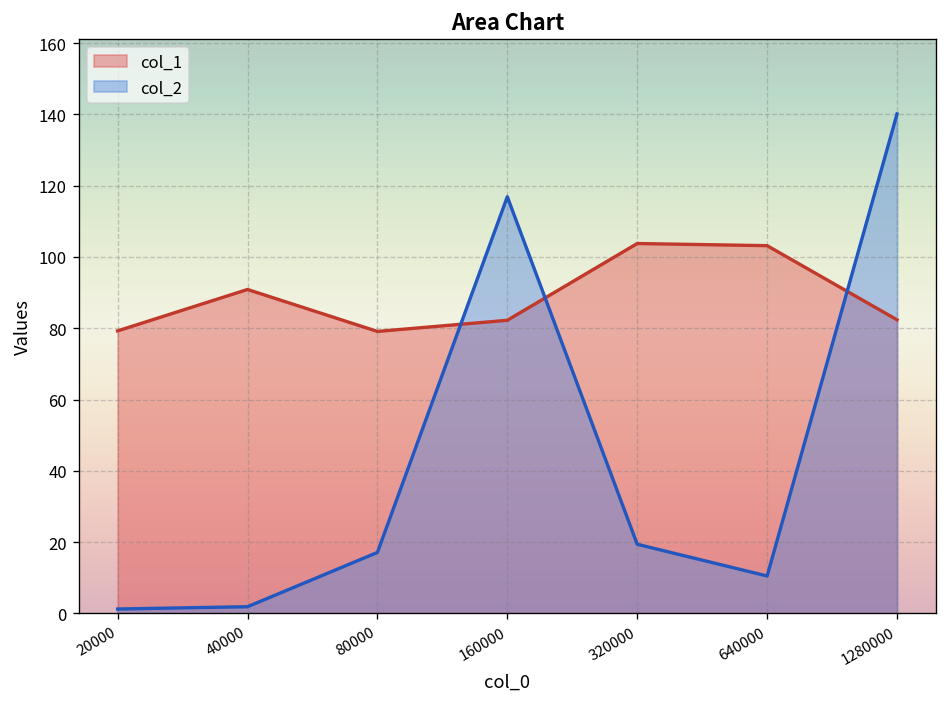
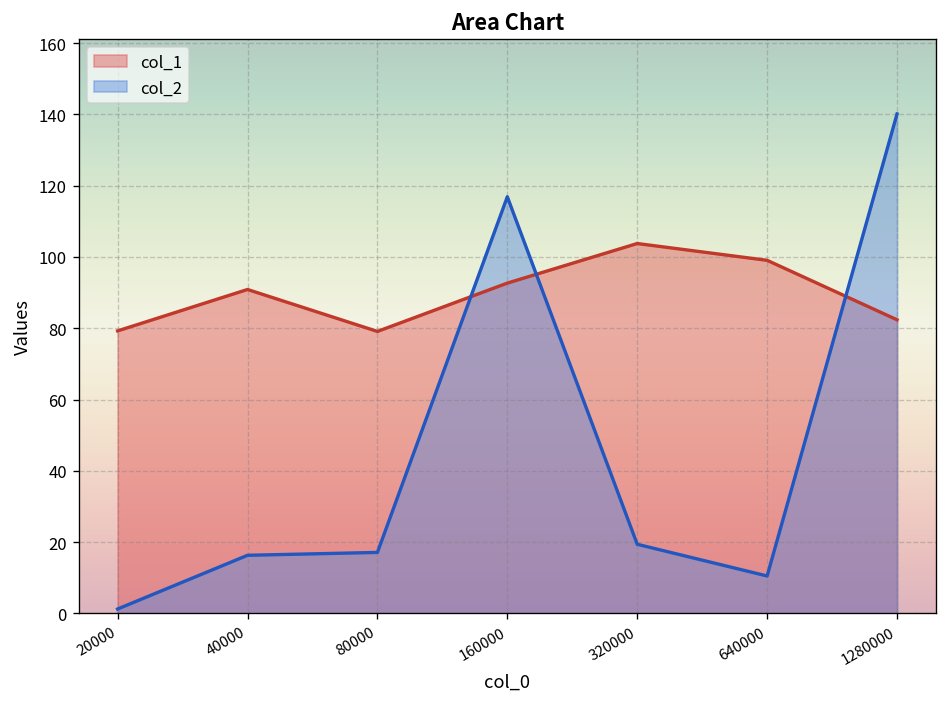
col_2, 40000: 2 -> 16
col_1, 160000: 82 -> 93
col_1, 640000: 103 -> 99
